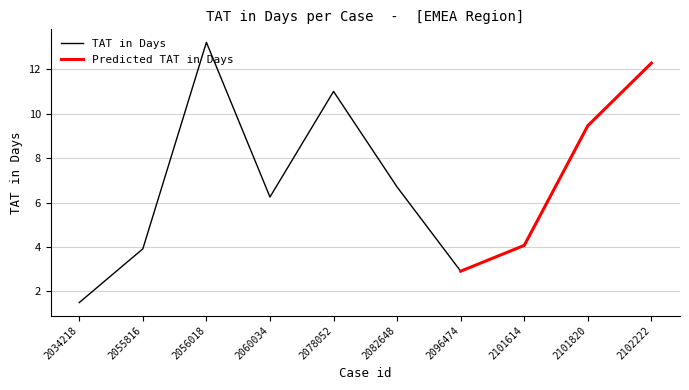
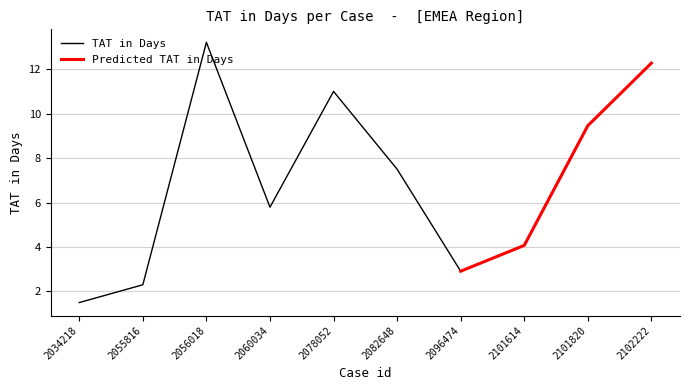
TAT in Days, 2055816: 3.9 -> 2.3
TAT in Days, 2060034: 6.2 -> 5.8
TAT in Days, 2082648: 6.7 -> 7.5
